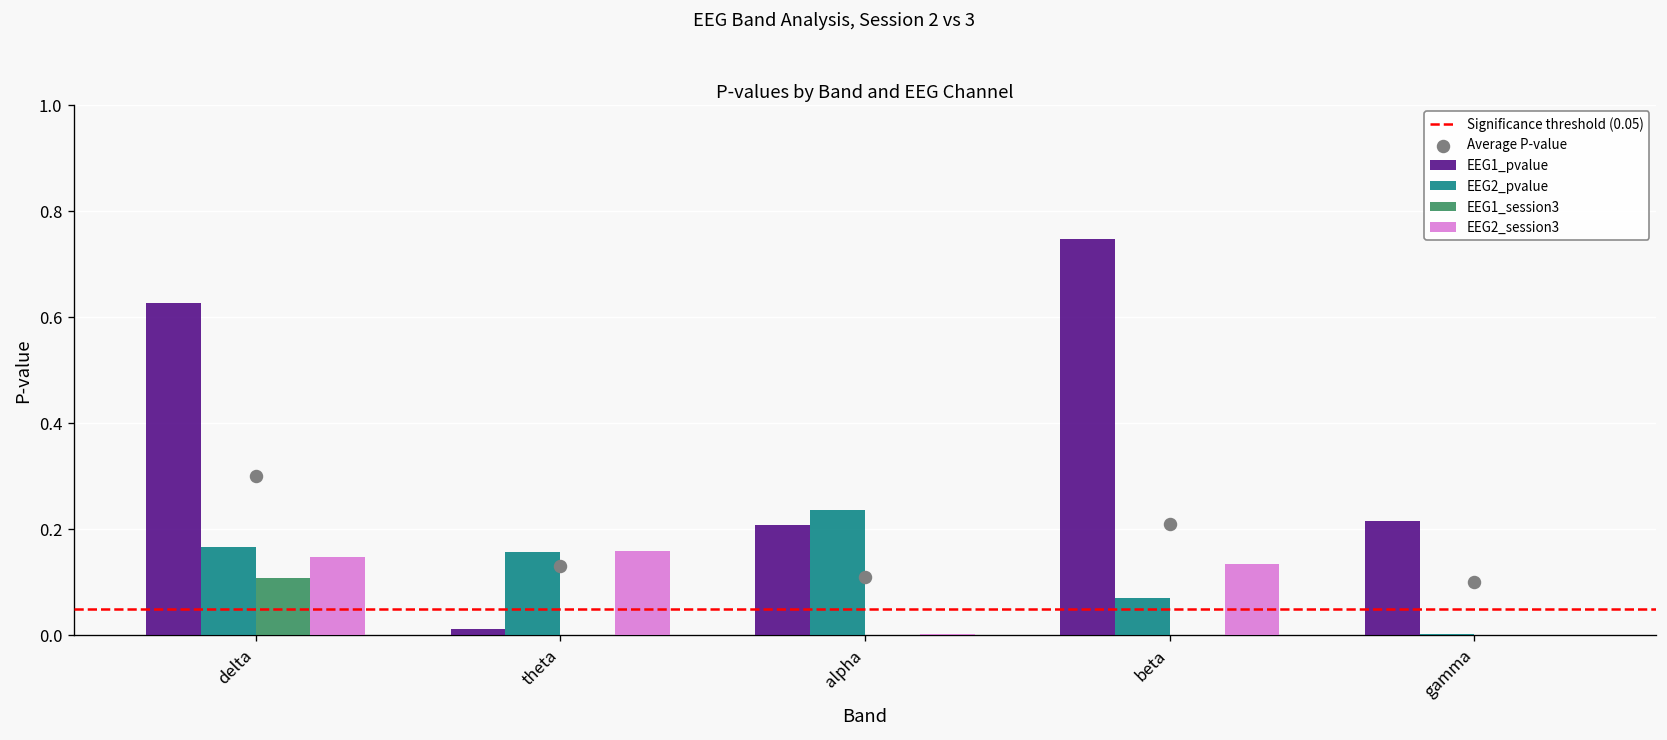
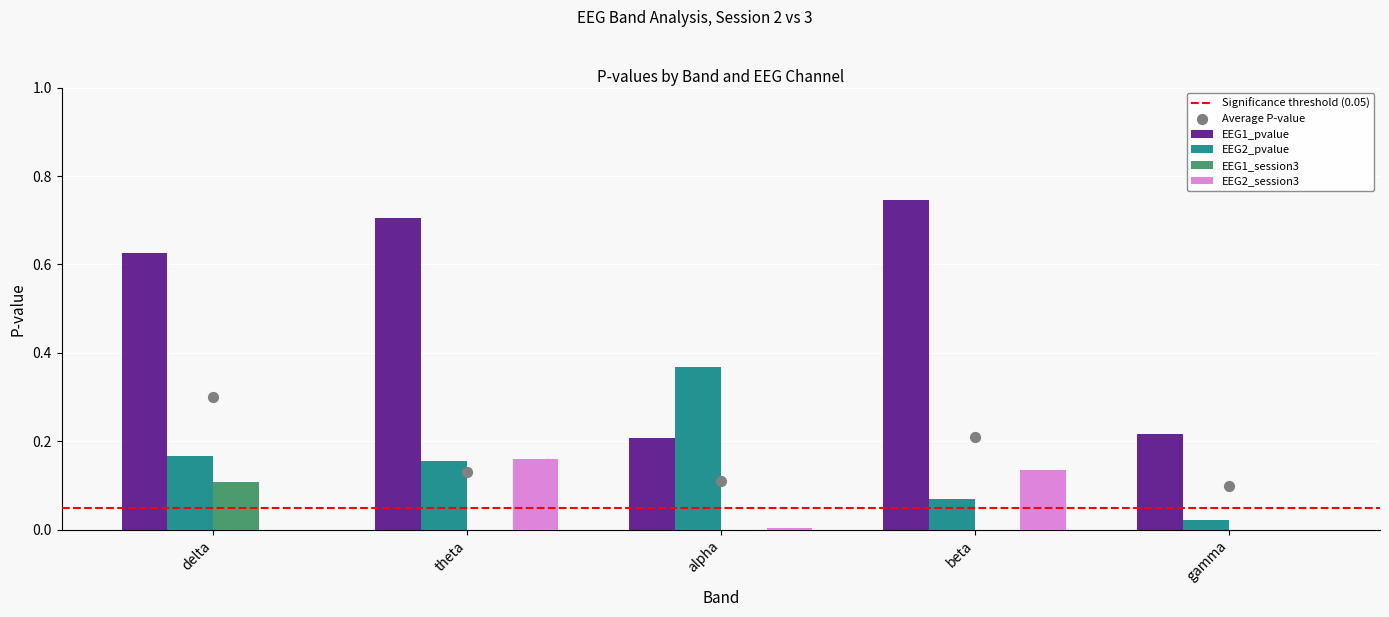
EEG2_session3, delta: 0.15 -> 0.00
EEG1_pvalue, theta: 0.01 -> 0.71
EEG2_pvalue, alpha: 0.24 -> 0.37
EEG2_pvalue, gamma: 0.00 -> 0.02
